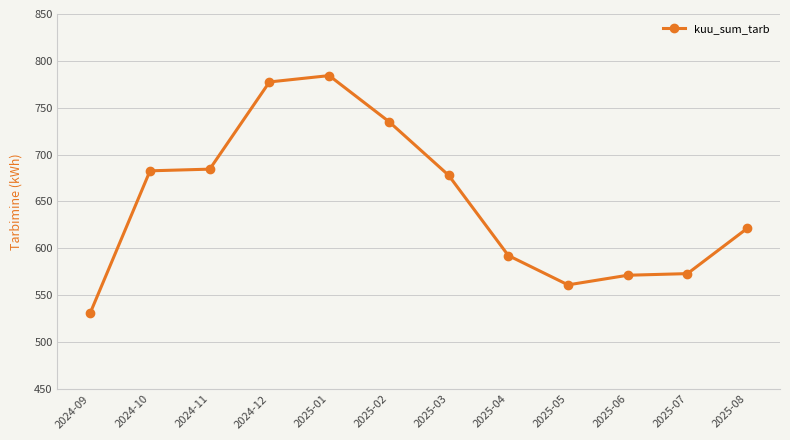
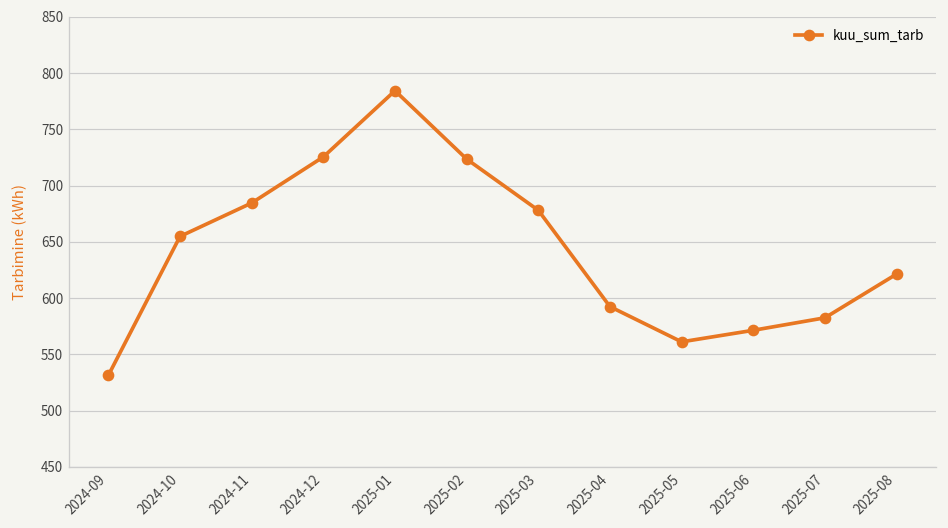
2024-10: 680 -> 650
2024-12: 780 -> 730
2025-02: 740 -> 720
2025-07: 570 -> 580
